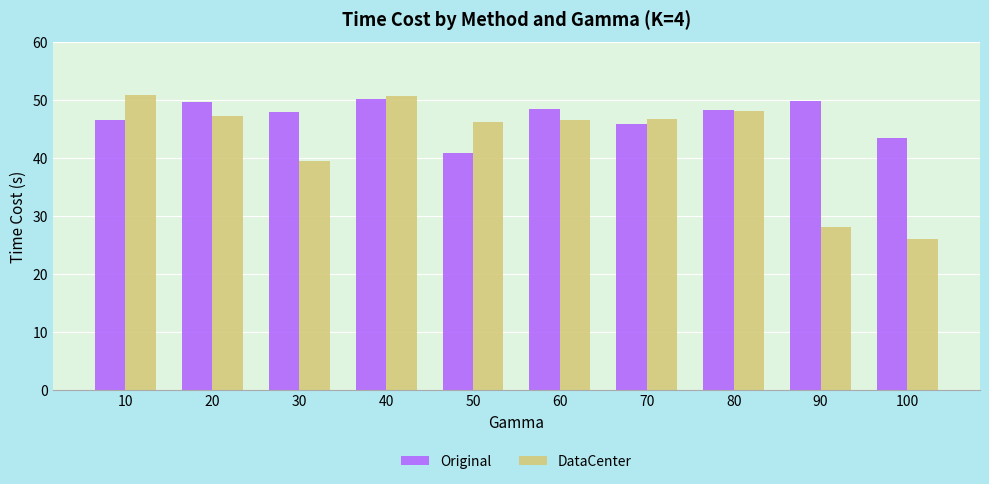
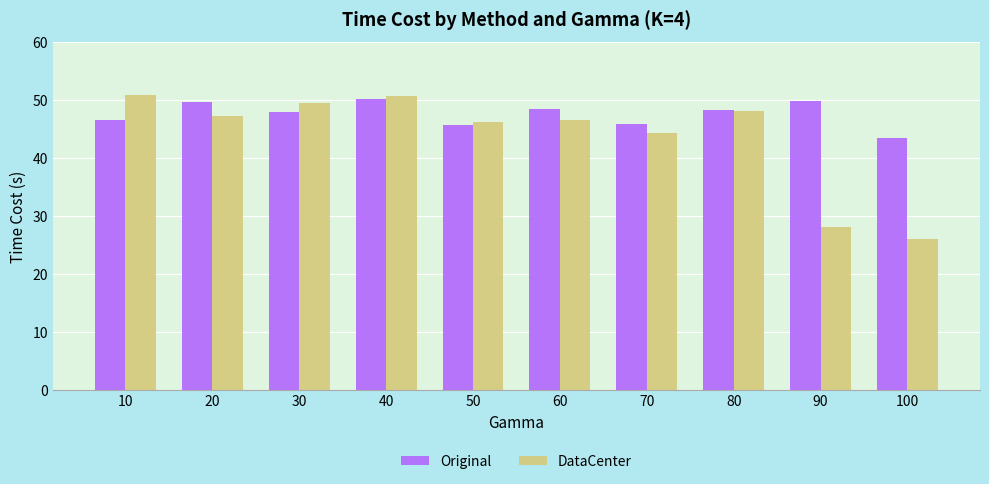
DataCenter, 30: 40 -> 50
Original, 50: 41 -> 46
DataCenter, 70: 47 -> 44
